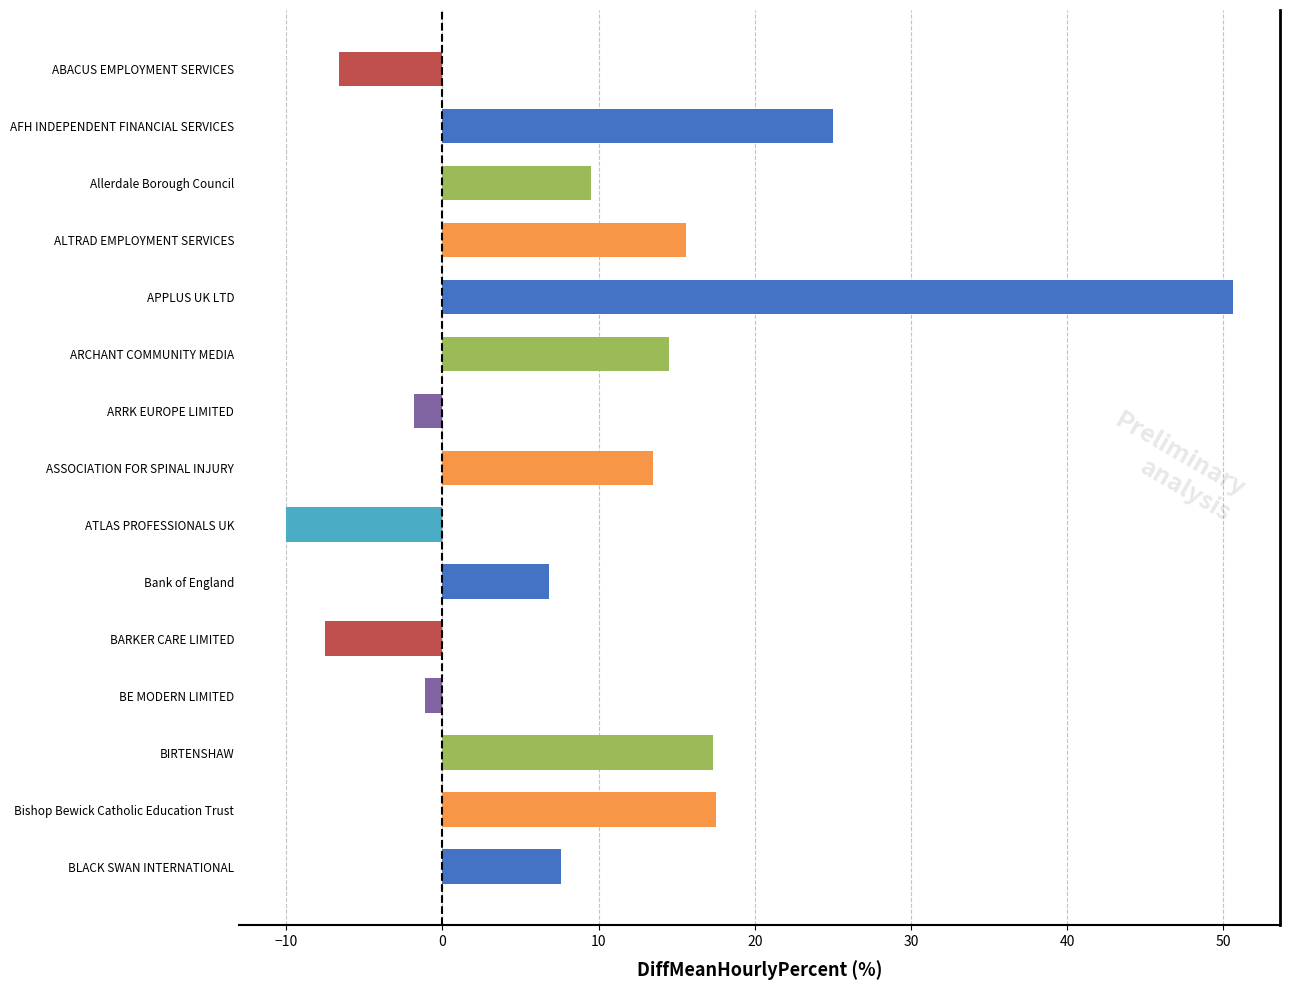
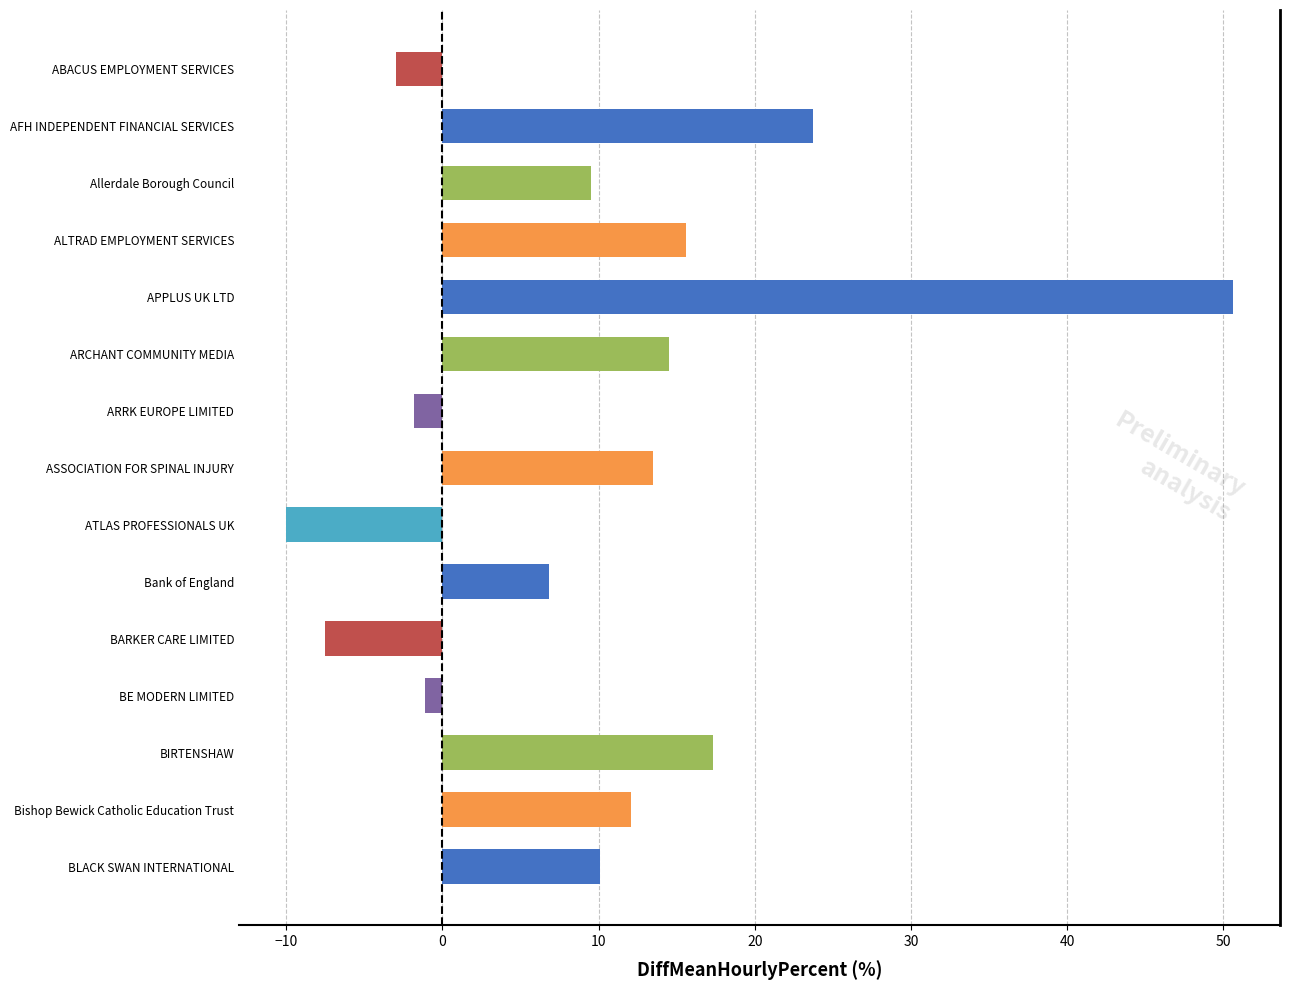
ABACUS EMPLOYMENT SERVICES: -6.6 -> -3.0
AFH INDEPENDENT FINANCIAL SERVICES: 25.0 -> 23.7
Bishop Bewick Catholic Education Trust: 17.5 -> 12.1
BLACK SWAN INTERNATIONAL: 7.6 -> 10.1
